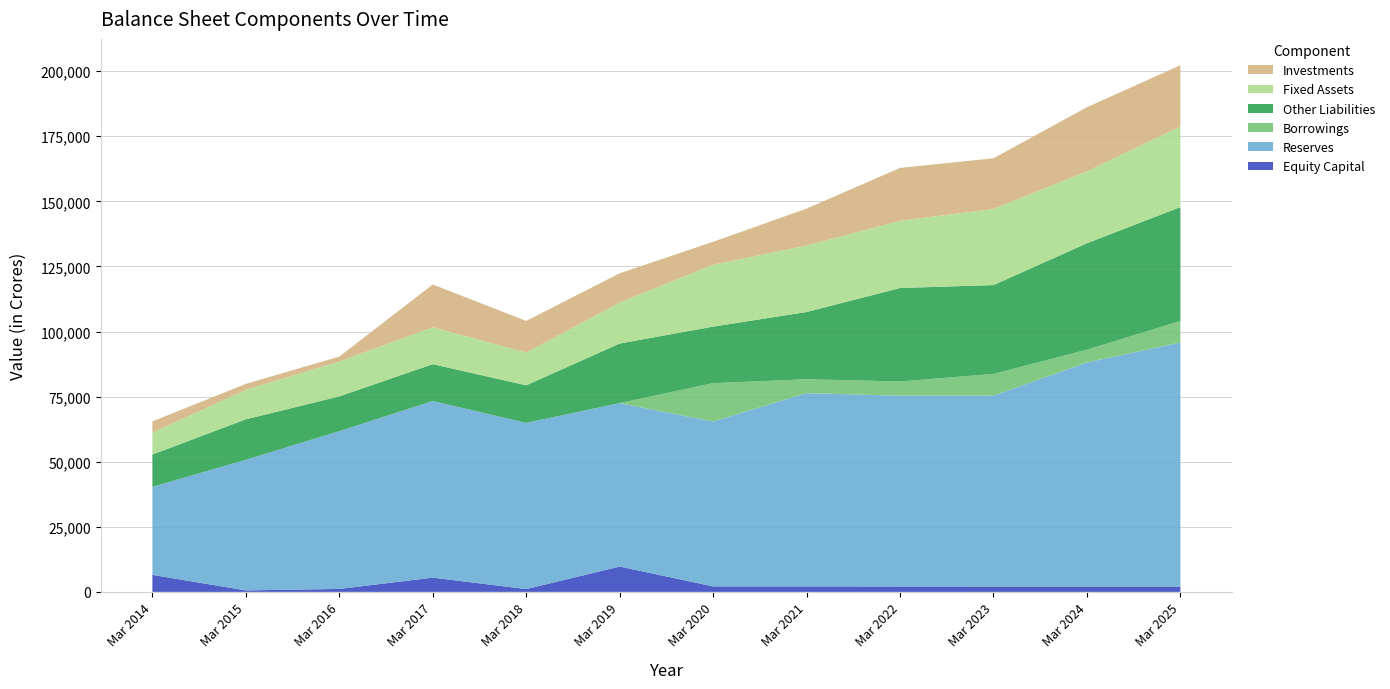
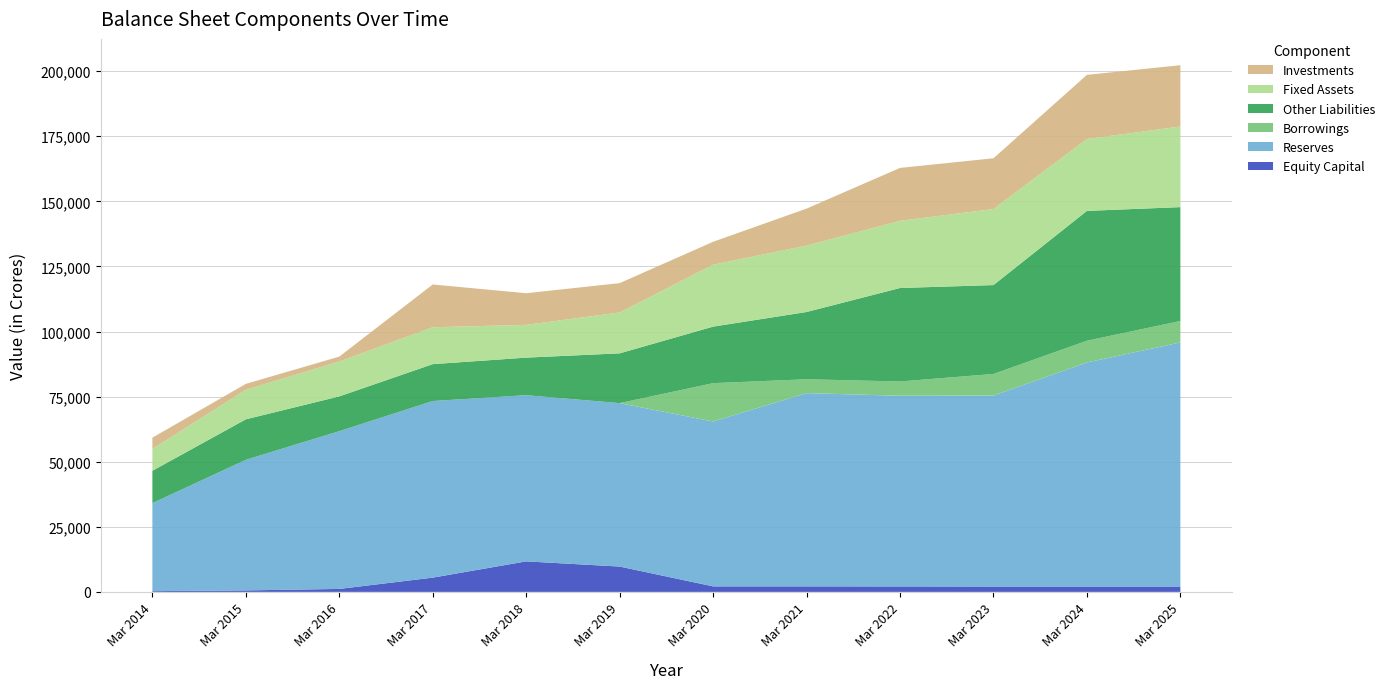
Equity Capital, Mar 2014: 7,000 -> 0
Equity Capital, Mar 2018: 1,000 -> 12,000
Other Liabilities, Mar 2019: 23,000 -> 19,000
Borrowings, Mar 2024: 5,000 -> 8,000
Other Liabilities, Mar 2024: 41,000 -> 50,000
